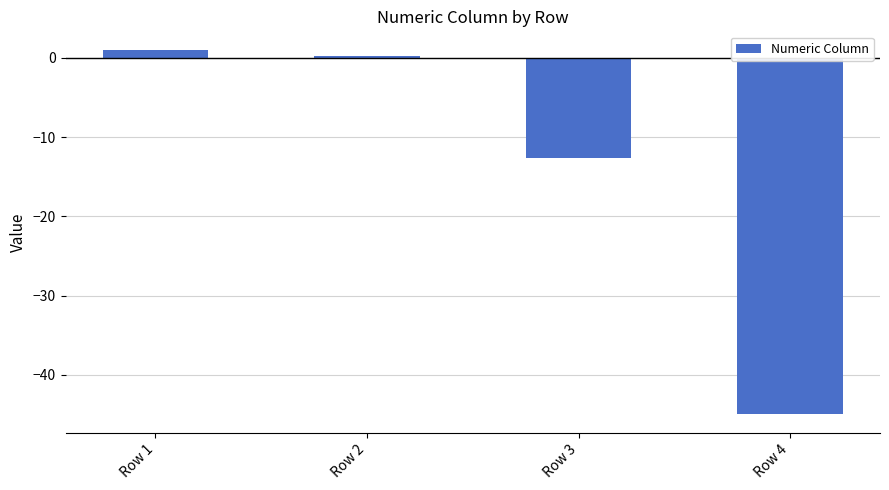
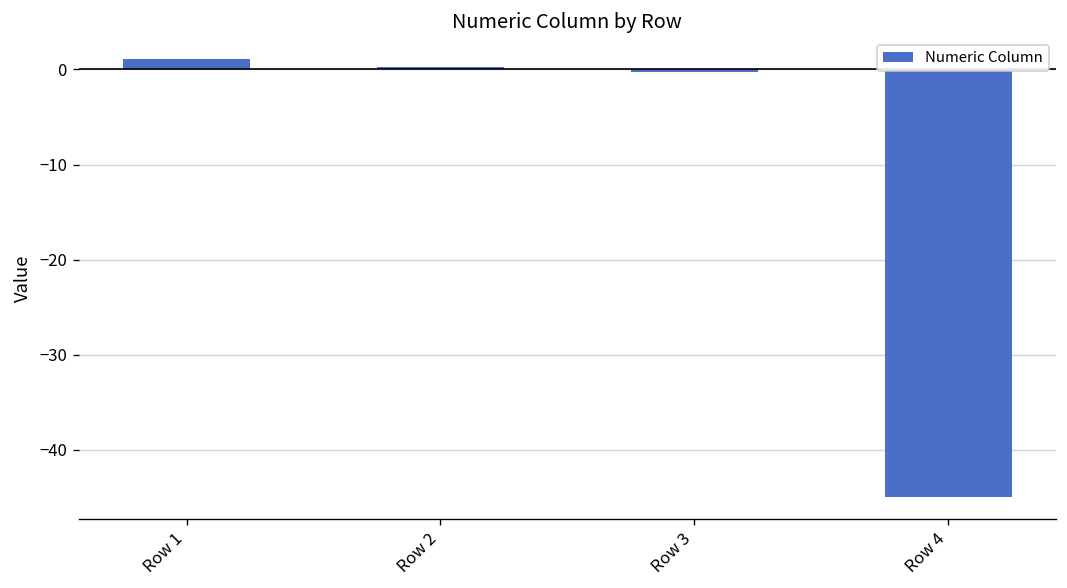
Row 3: -13 -> 0
